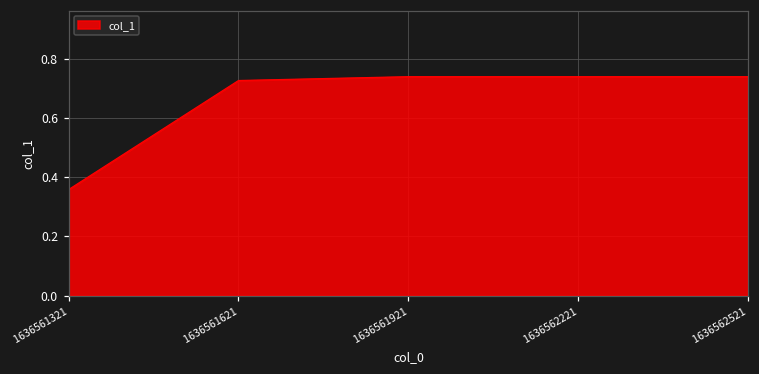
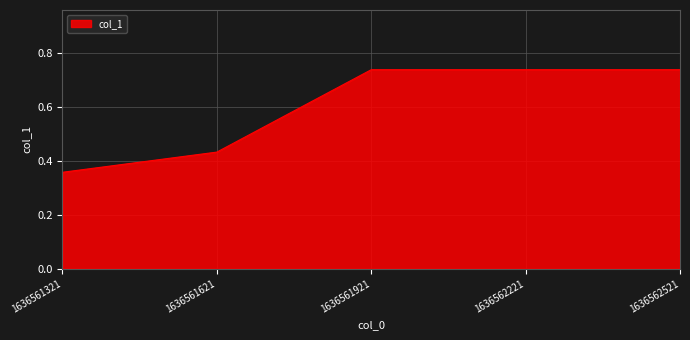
1636561621: 0.73 -> 0.43
